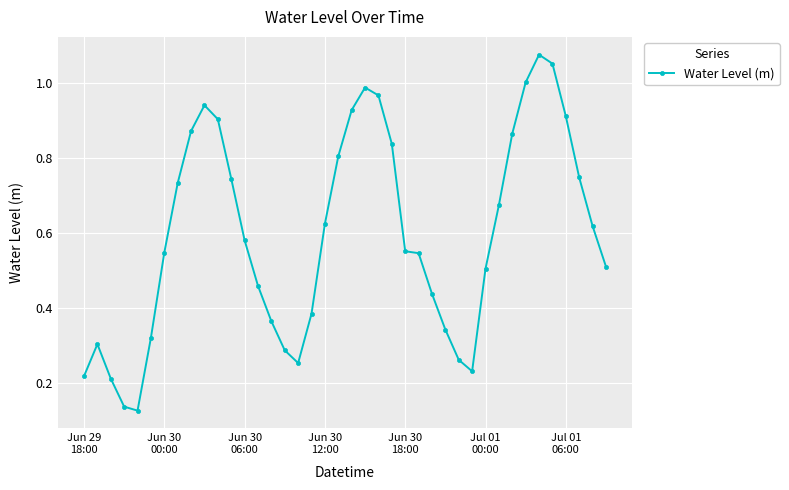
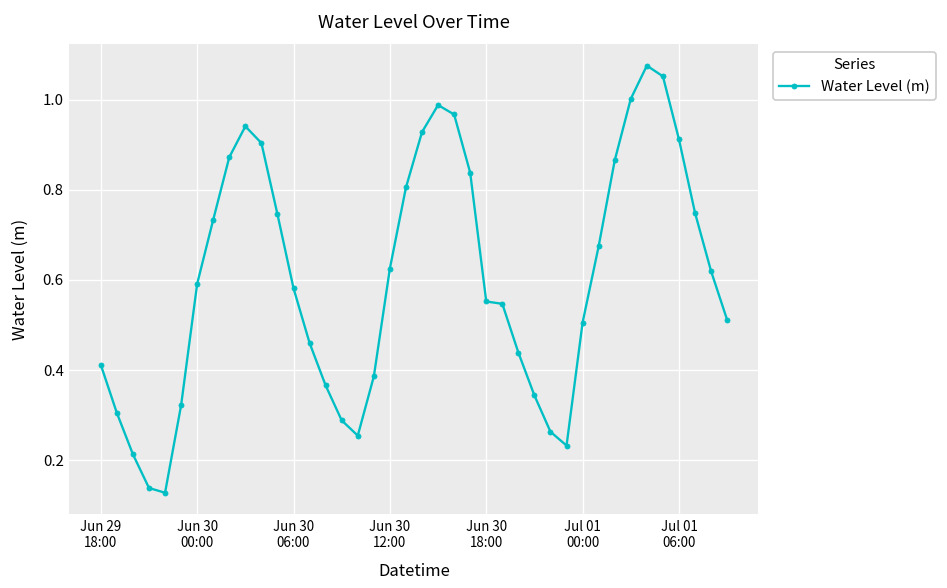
Jun 29 18:00: 0.22 -> 0.41
Jun 30 00:00: 0.55 -> 0.59
